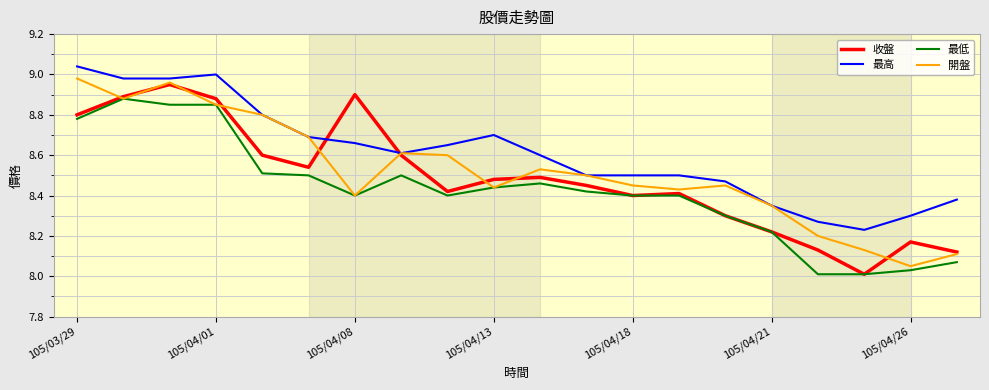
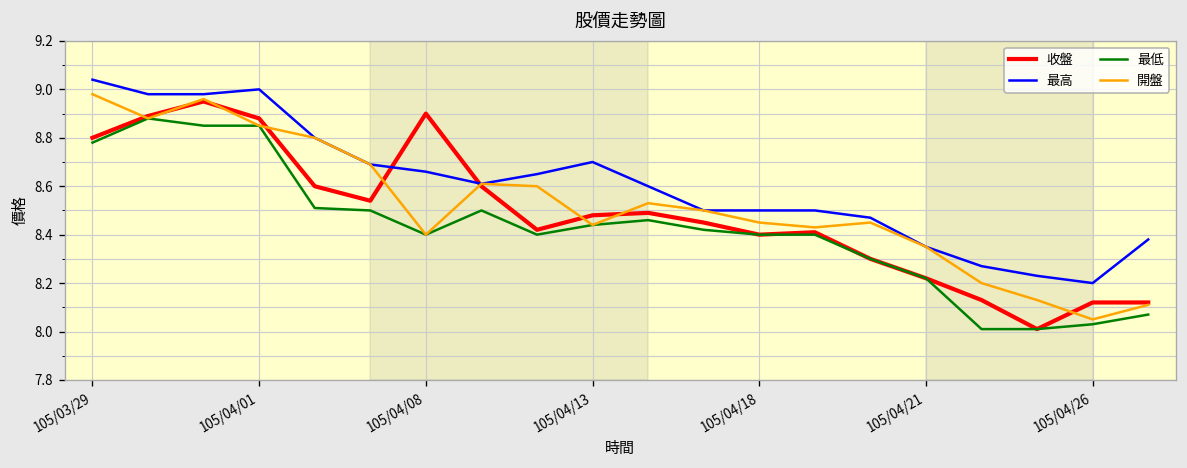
收盤, 105/04/26: 8.17 -> 8.12
最高, 105/04/26: 8.3 -> 8.2
